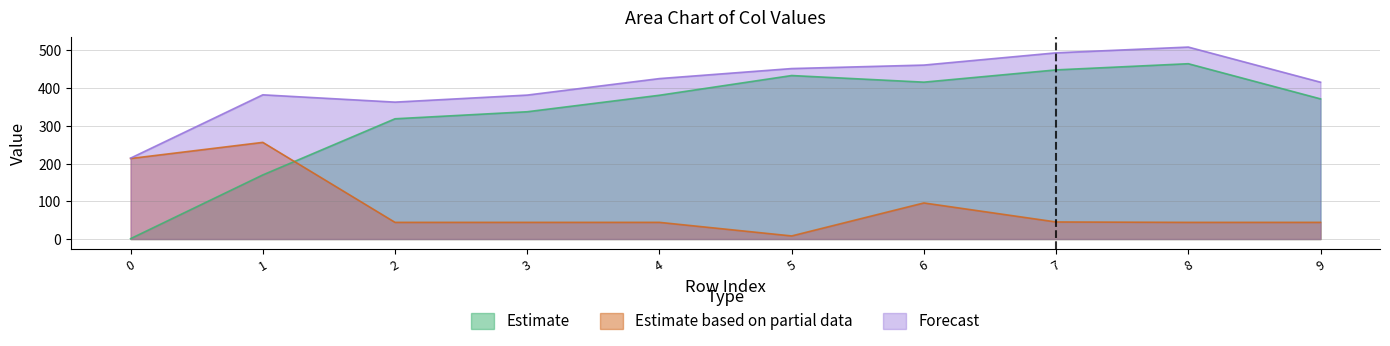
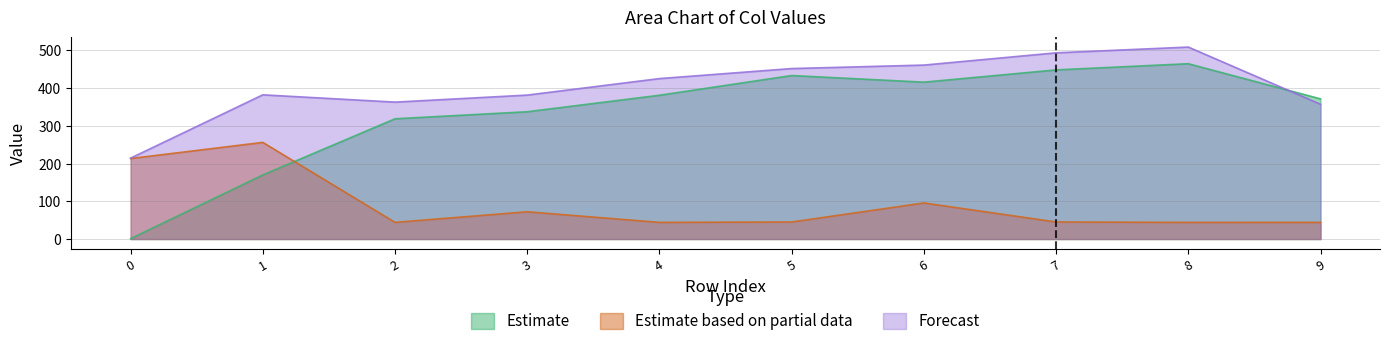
Estimate based on partial data, 3: 40 -> 70
Estimate based on partial data, 5: 10 -> 50
Forecast, 9: 420 -> 360
